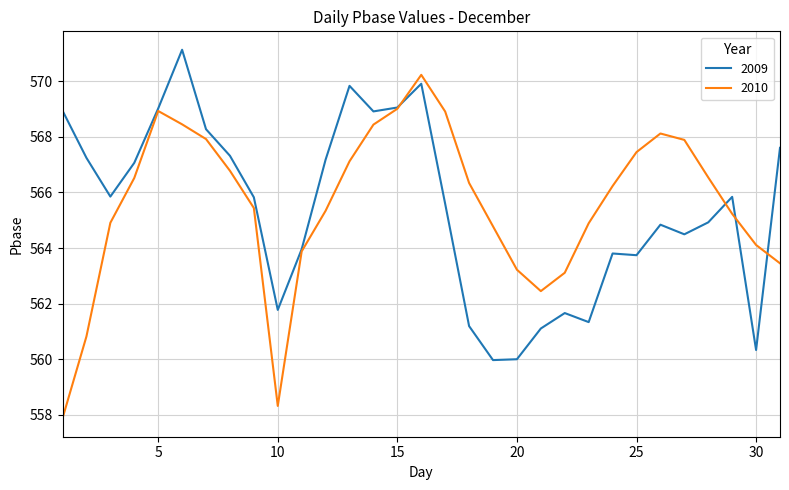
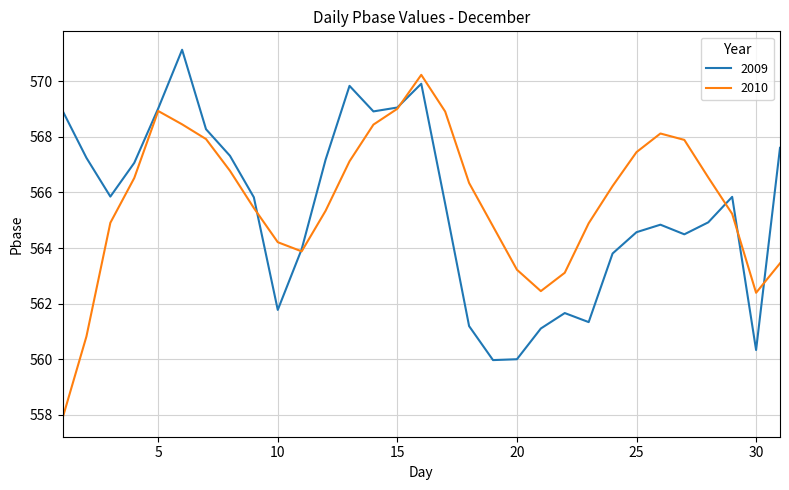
2010, 10: 558.3 -> 564.2
2009, 25: 563.7 -> 564.6
2010, 30: 564.1 -> 562.4
